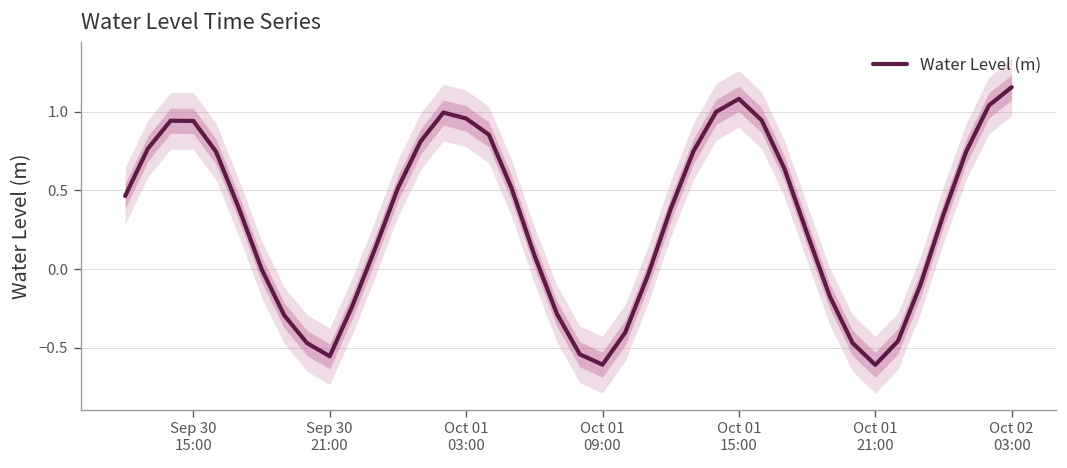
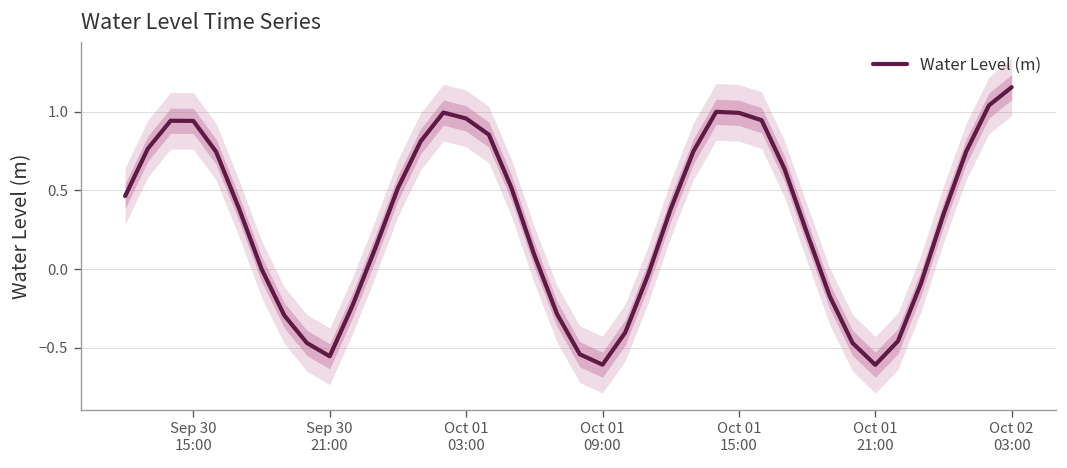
Water Level (m), Oct 01 15:00: 1.08 -> 0.99
